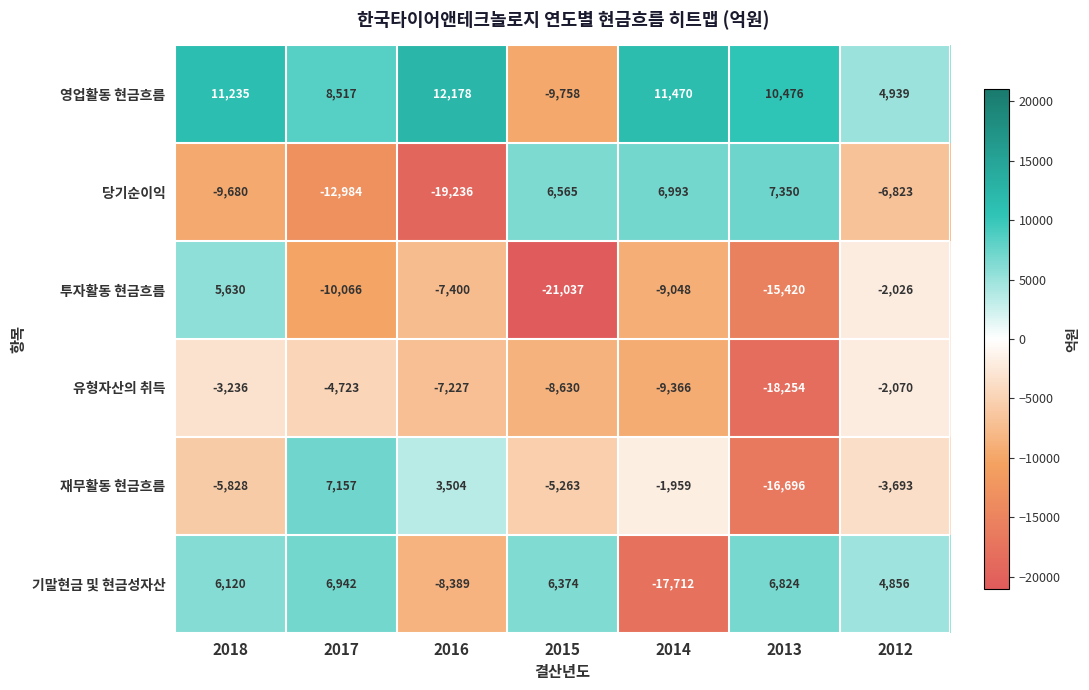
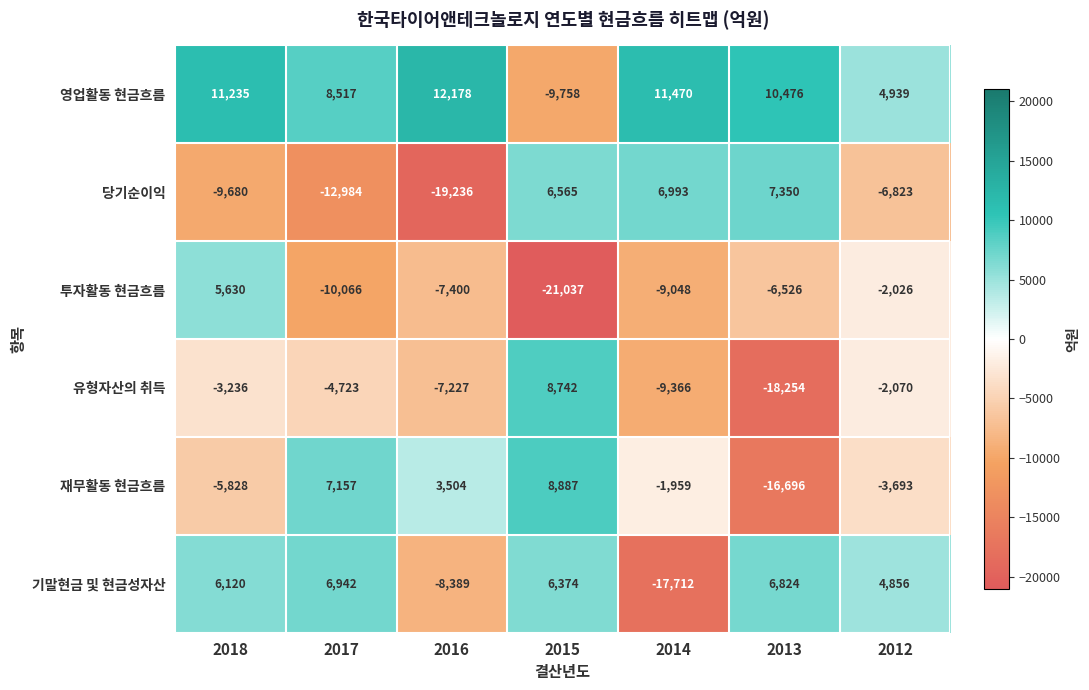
투자활동 현금흐름, 2013: -15,420 -> -6,526
유형자산의 취득, 2015: -8,630 -> 8,742
재무활동 현금흐름, 2015: -5,263 -> 8,887
